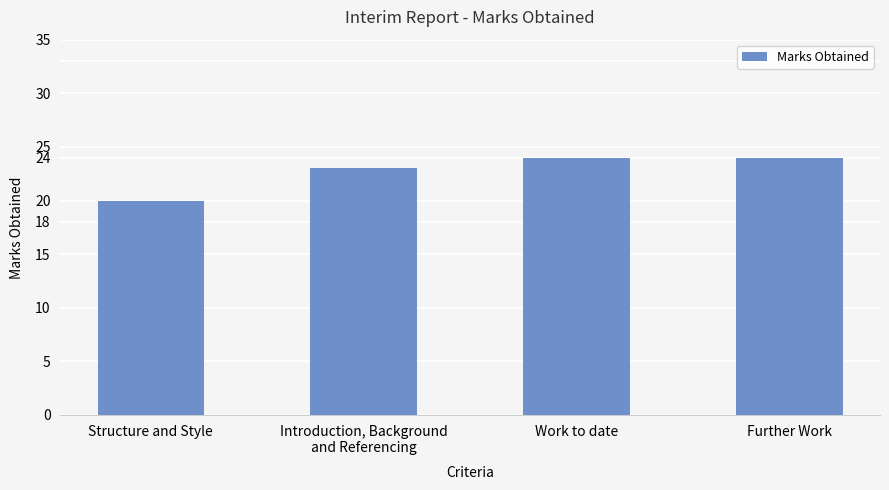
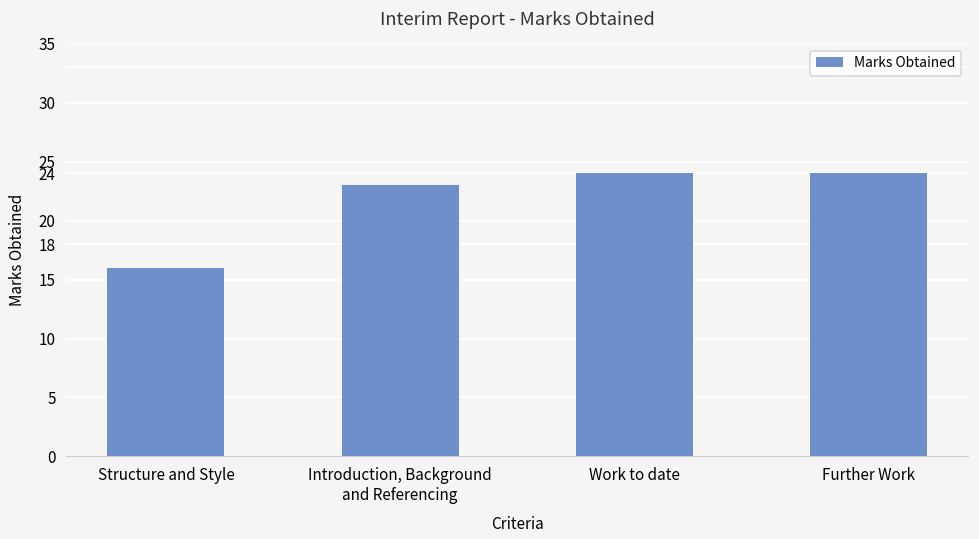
Structure and Style: 20 -> 16
